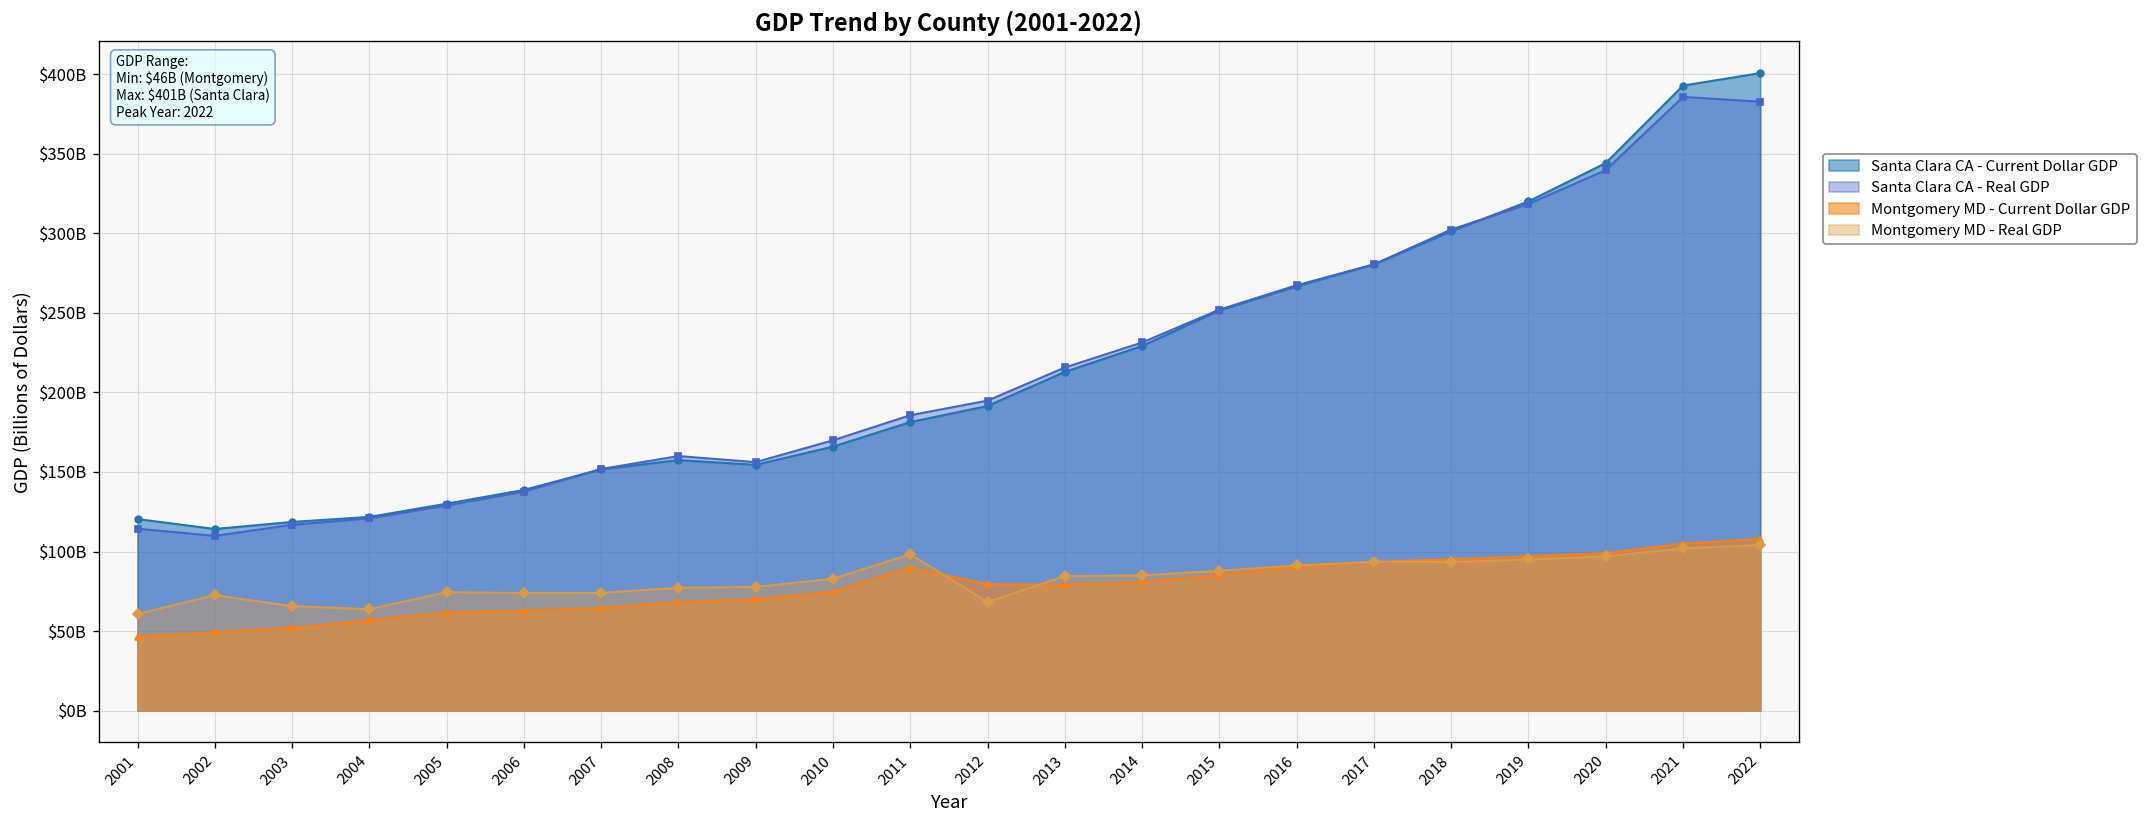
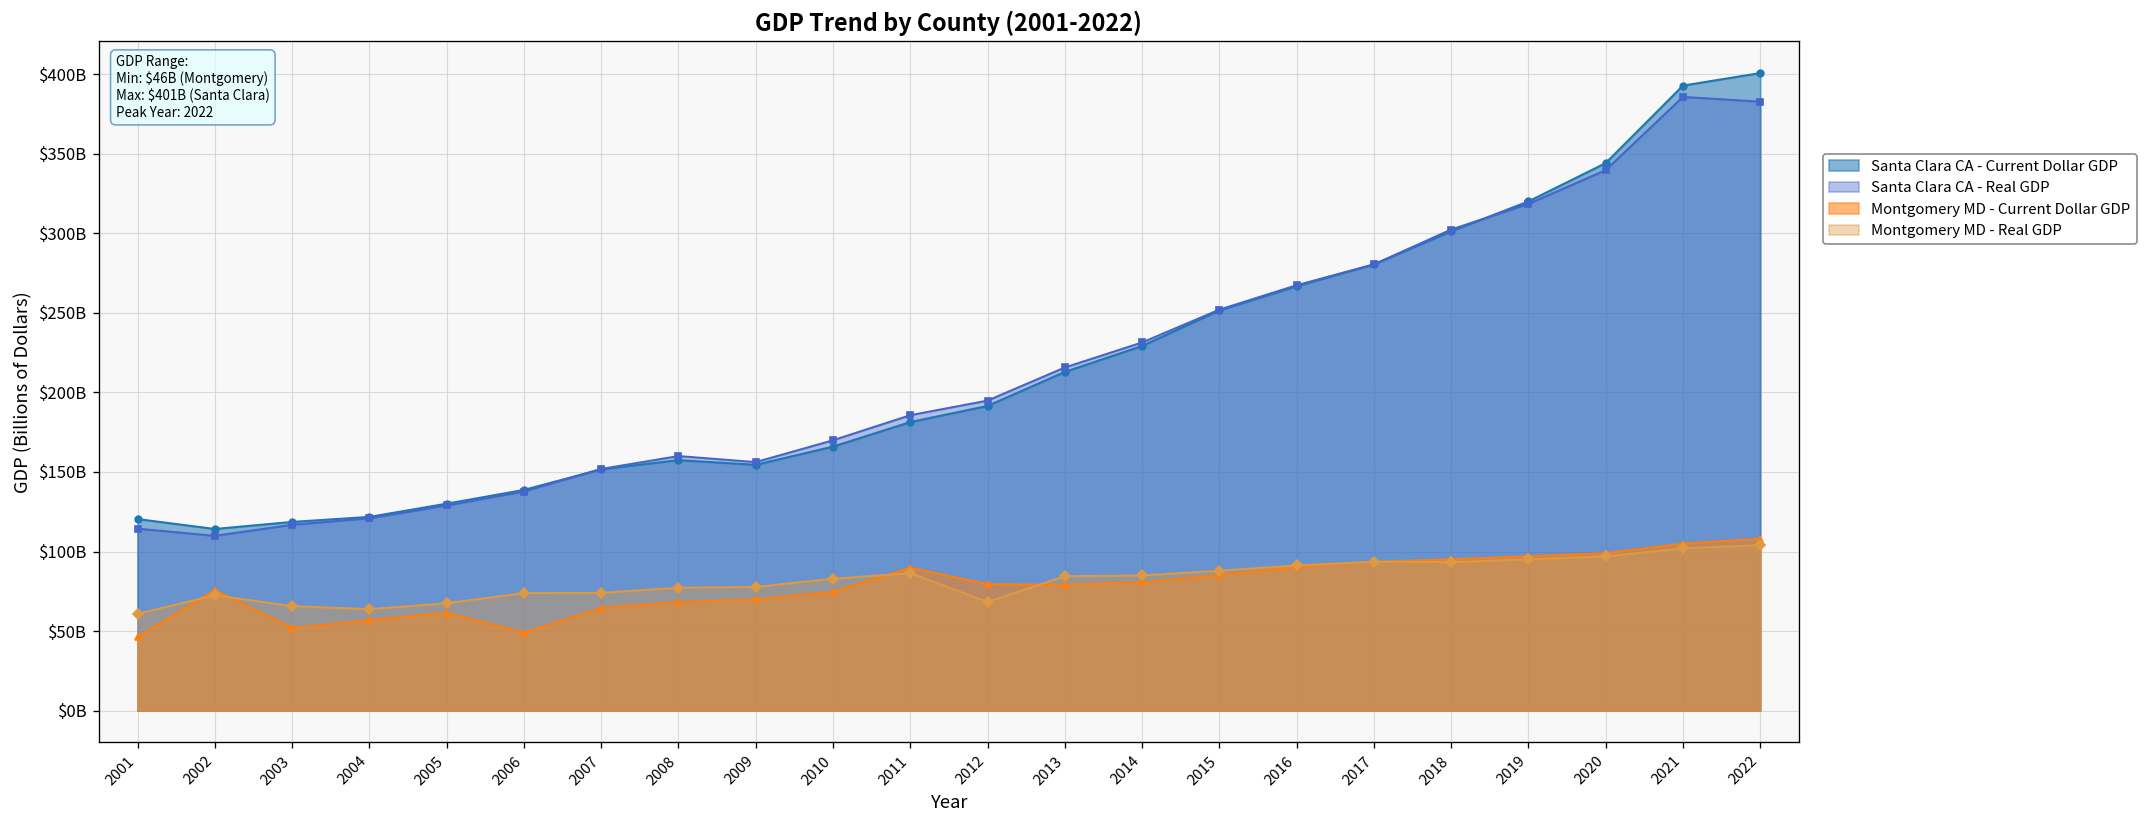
Montgomery MD - Current Dollar GDP, 2002: $49000000000 -> $76000000000
Montgomery MD - Real GDP, 2005: $74000000000 -> $67000000000
Montgomery MD - Current Dollar GDP, 2006: $63000000000 -> $49000000000
Montgomery MD - Real GDP, 2011: $98000000000 -> $86000000000
